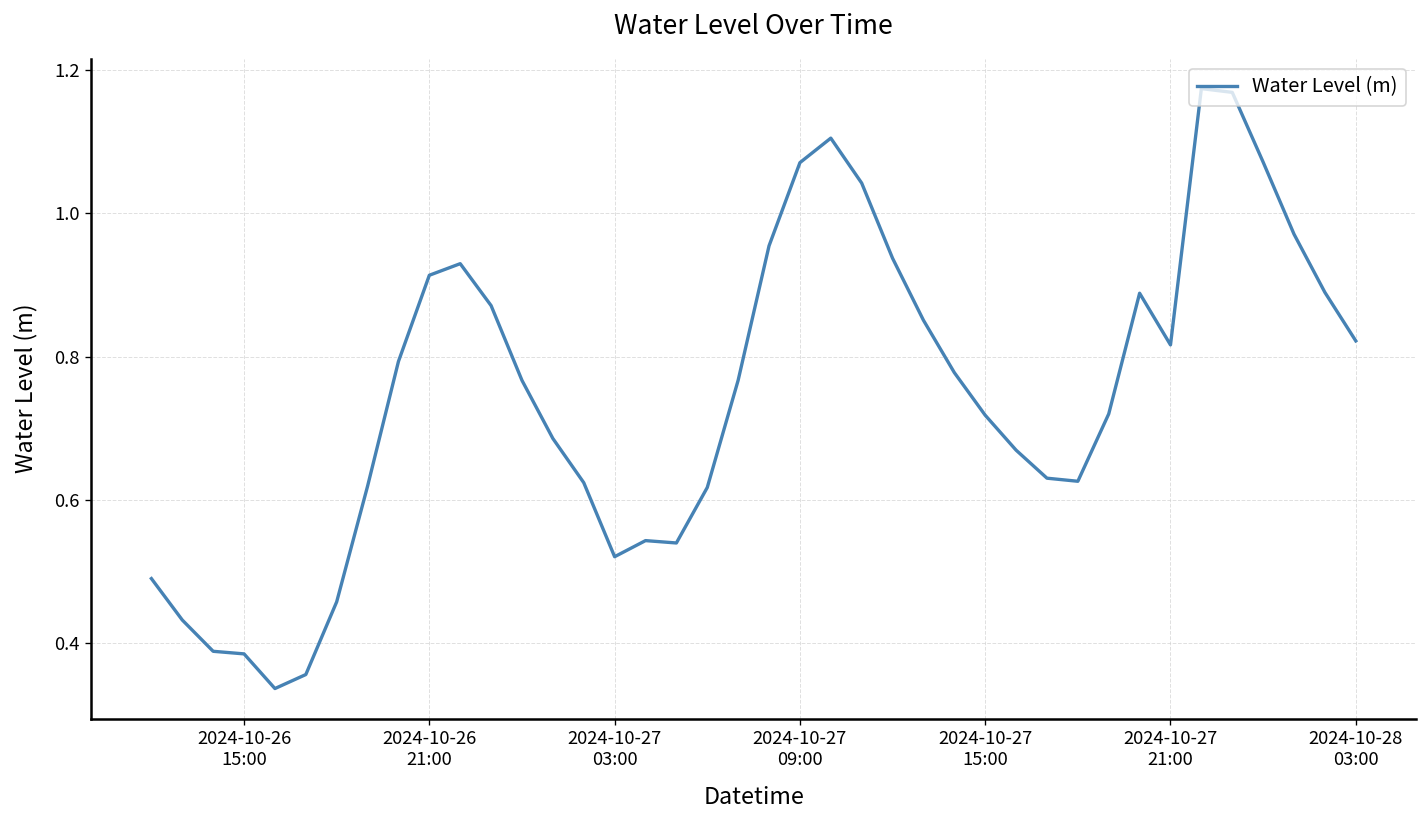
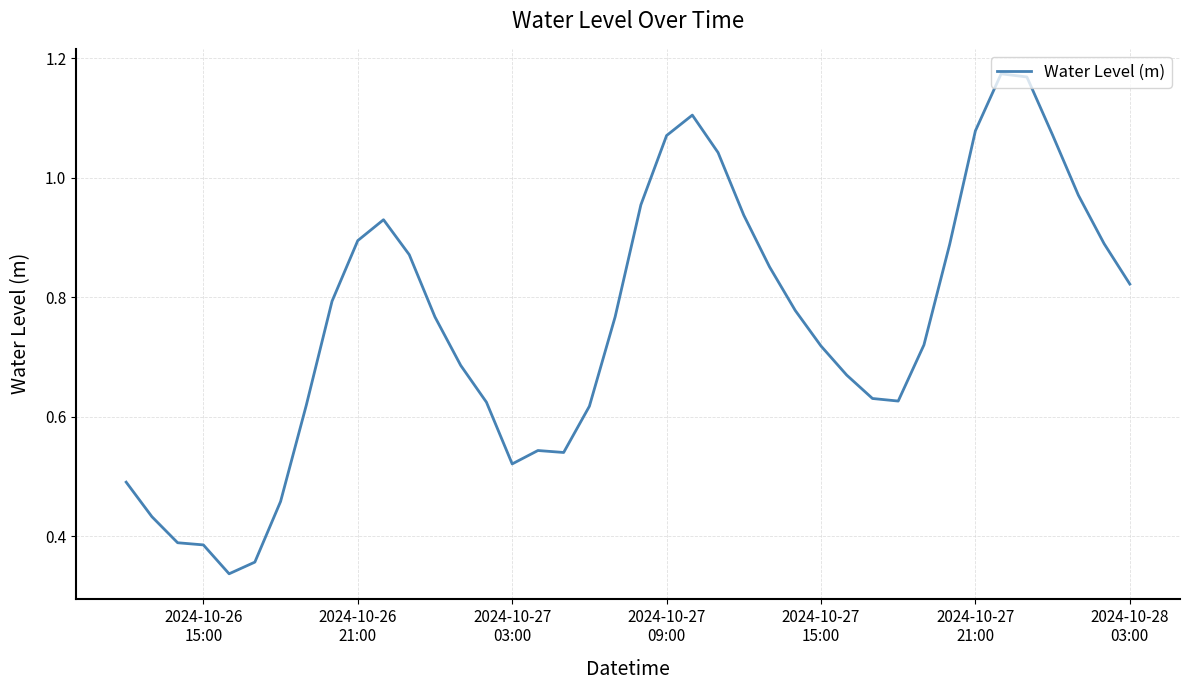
2024-10-26 21:00: 0.91 -> 0.89
2024-10-27 21:00: 0.82 -> 1.08
